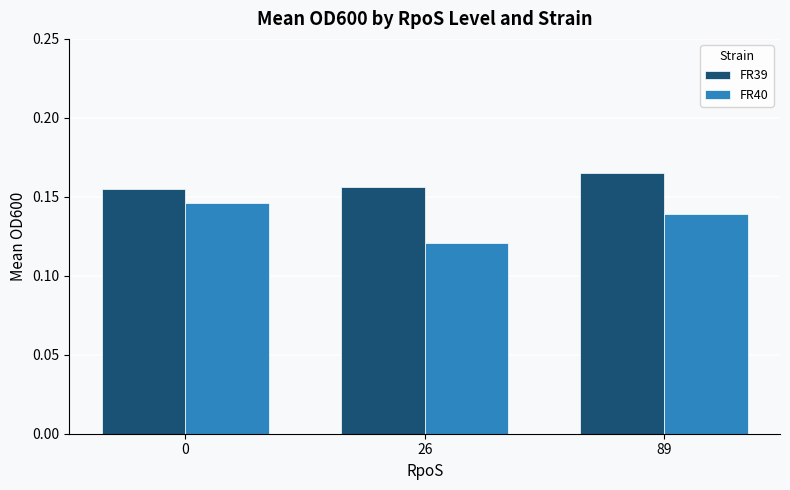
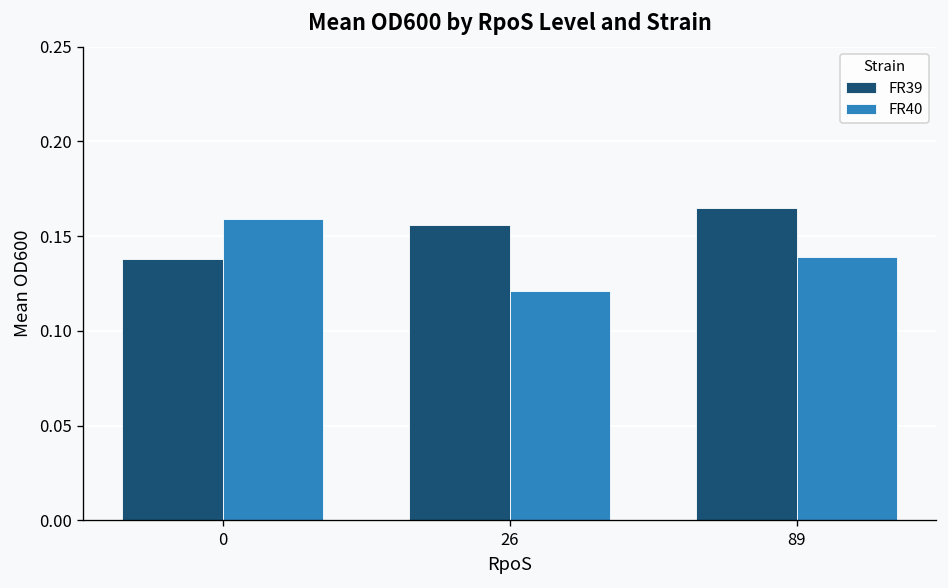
FR39, 0: 0.155 -> 0.138
FR40, 0: 0.146 -> 0.159
